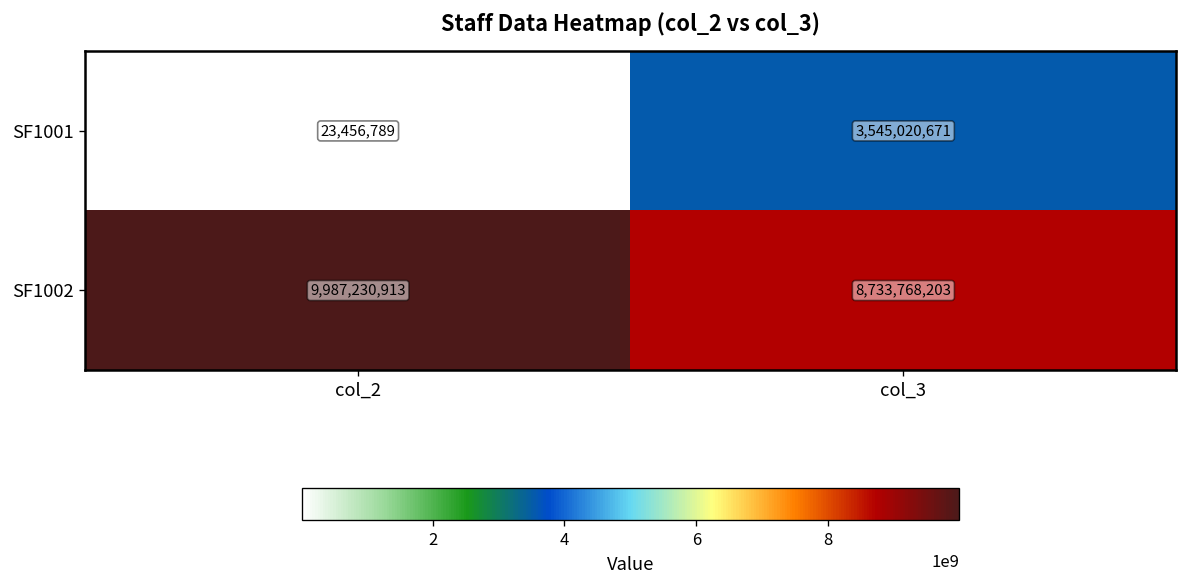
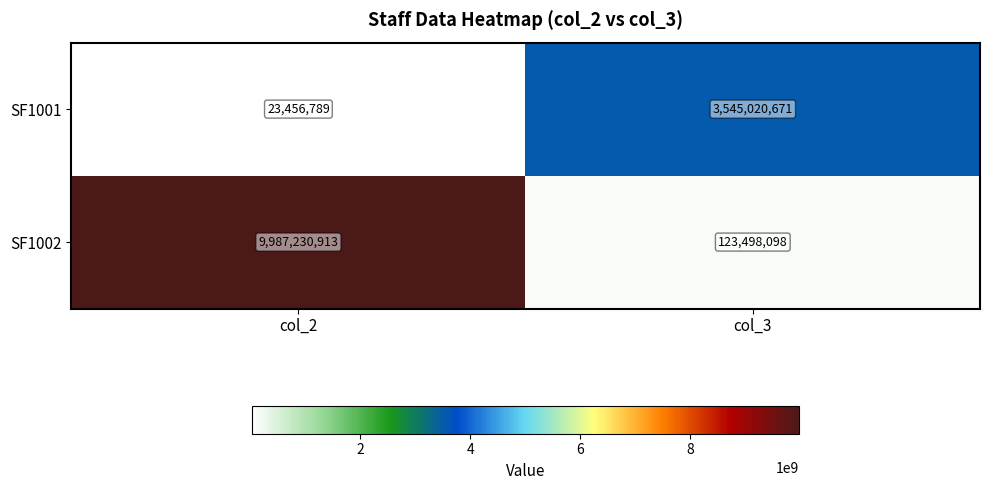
SF1002, col_3: 8,733,768,203 -> 123,498,098
